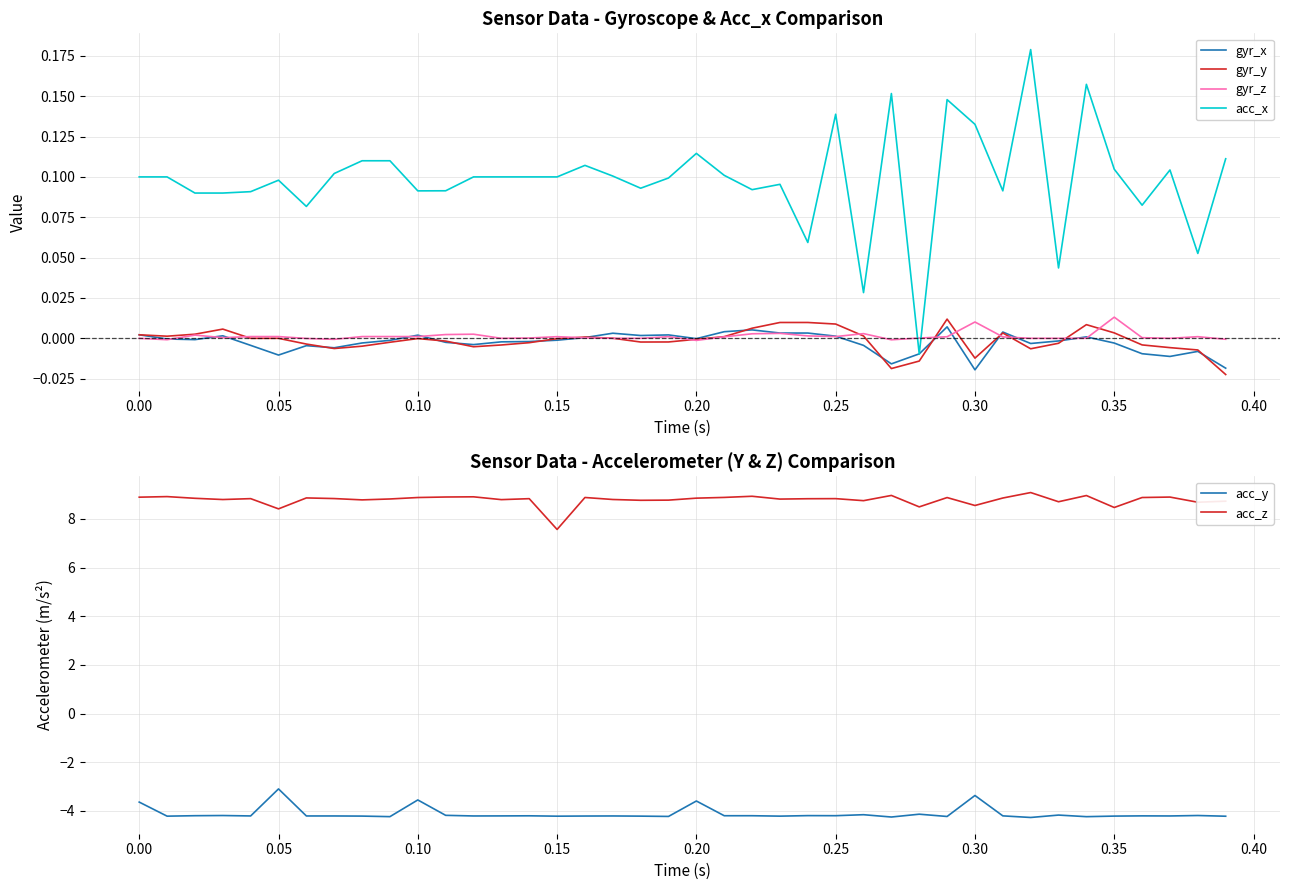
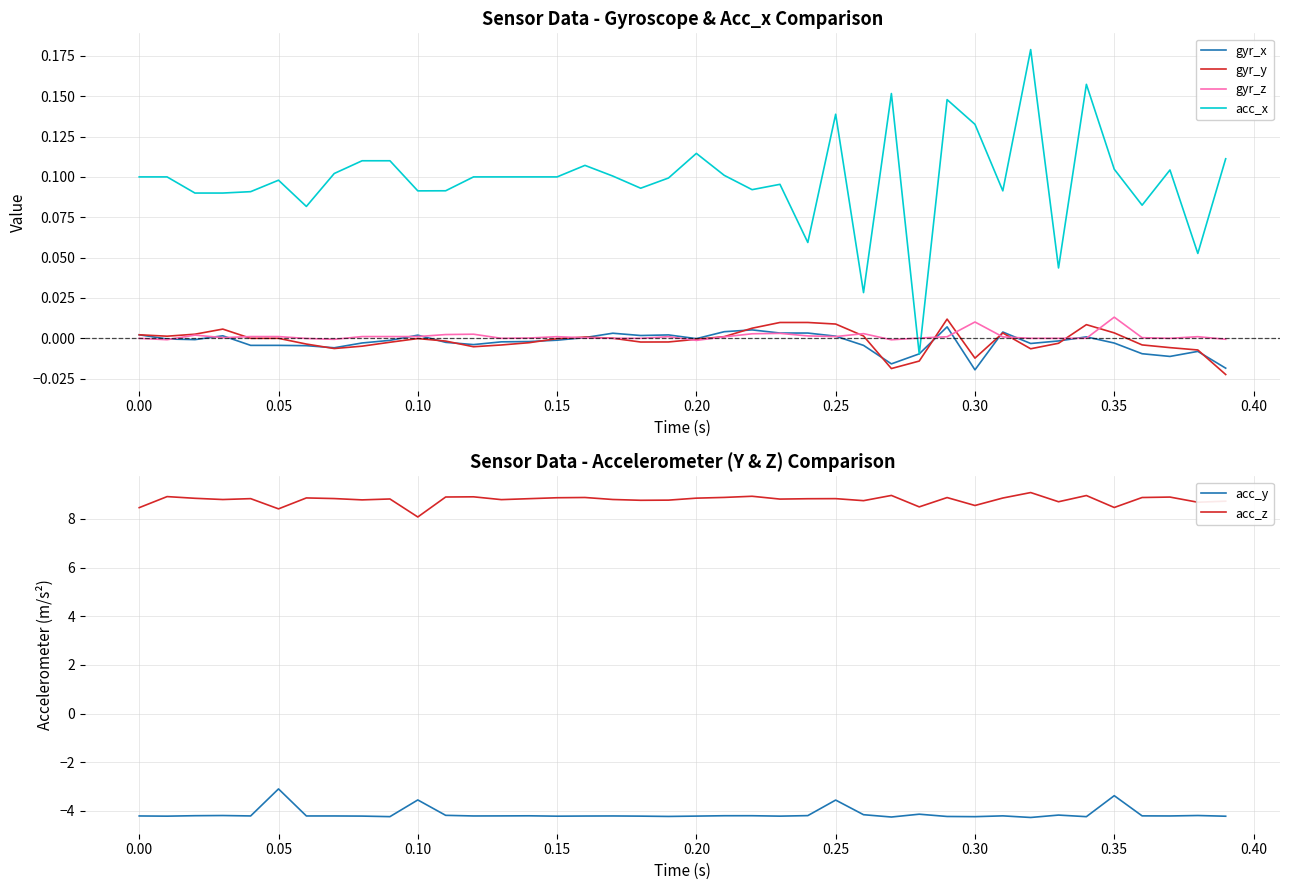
Sensor Data - Gyroscope & Acc_x Comparison, gyr_x, 0.05: -0.010 -> -0.004
Sensor Data - Accelerometer (Y & Z) Comparison, acc_y, 0.00: -3.6 -> -4.2
Sensor Data - Accelerometer (Y & Z) Comparison, acc_z, 0.00: 8.9 -> 8.5
Sensor Data - Accelerometer (Y & Z) Comparison, acc_z, 0.10: 8.9 -> 8.1
Sensor Data - Accelerometer (Y & Z) Comparison, acc_z, 0.15: 7.6 -> 8.9
Sensor Data - Accelerometer (Y & Z) Comparison, acc_y, 0.20: -3.6 -> -4.2
Sensor Data - Accelerometer (Y & Z) Comparison, acc_y, 0.25: -4.2 -> -3.6
Sensor Data - Accelerometer (Y & Z) Comparison, acc_y, 0.30: -3.4 -> -4.2
Sensor Data - Accelerometer (Y & Z) Comparison, acc_y, 0.35: -4.2 -> -3.4
